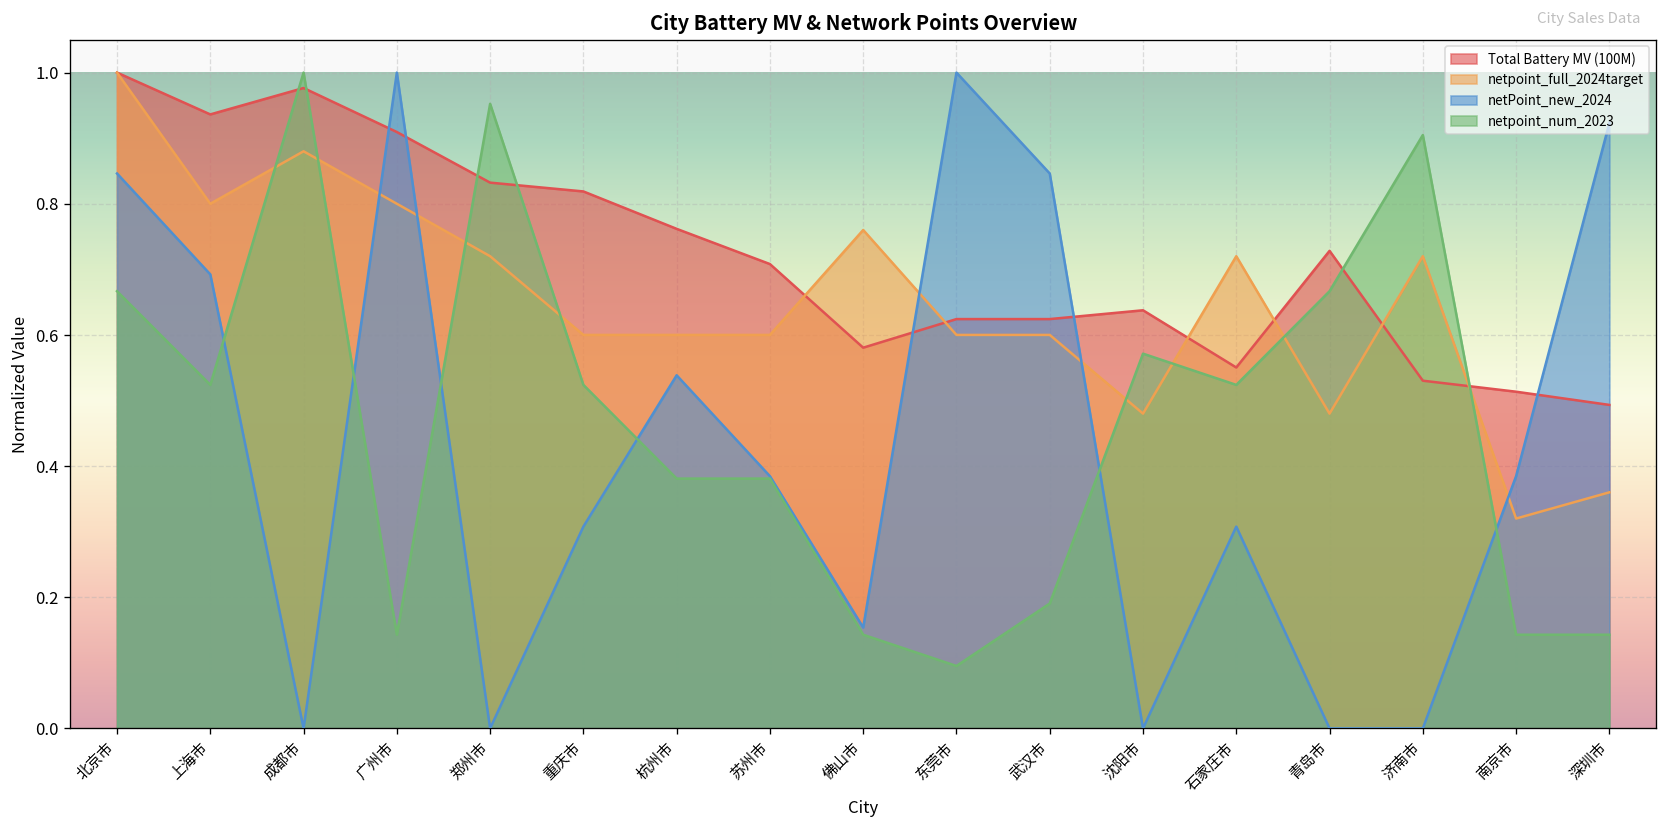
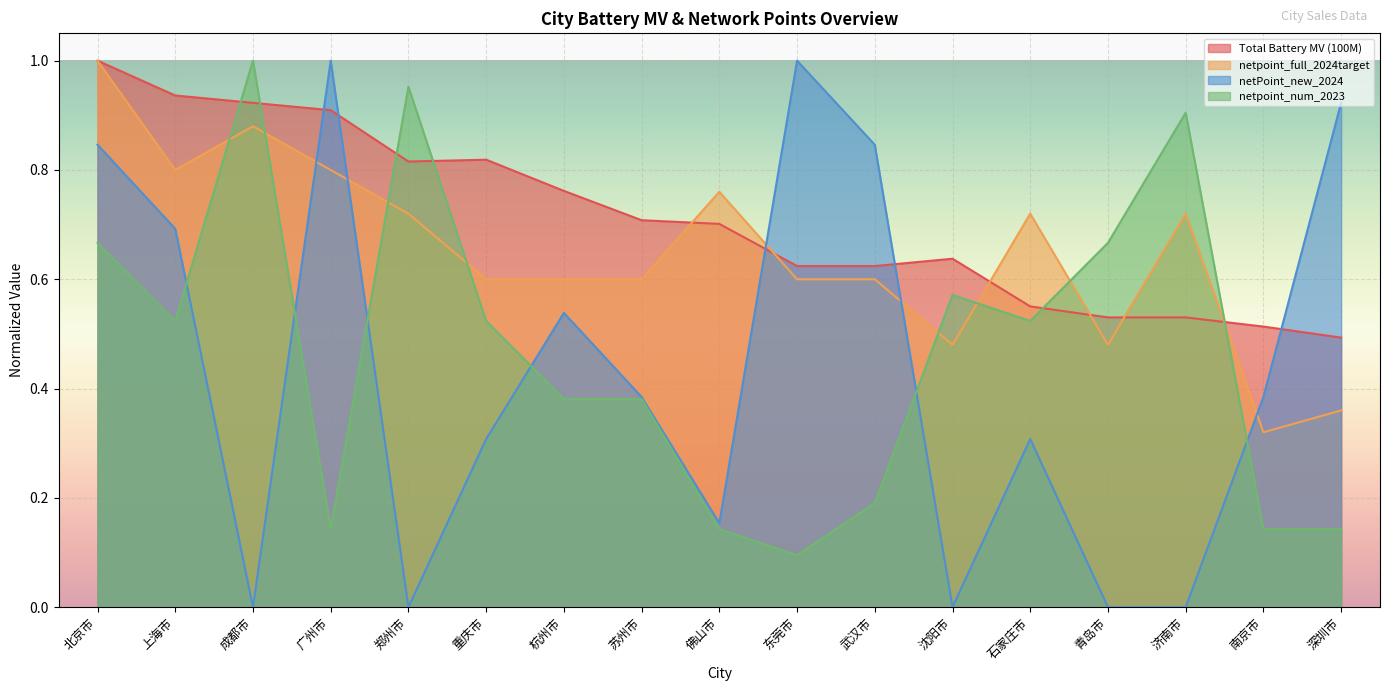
Total Battery MV (100M), 成都市: 0.98 -> 0.92
Total Battery MV (100M), 郑州市: 0.83 -> 0.82
Total Battery MV (100M), 佛山市: 0.58 -> 0.70
Total Battery MV (100M), 青岛市: 0.73 -> 0.53
